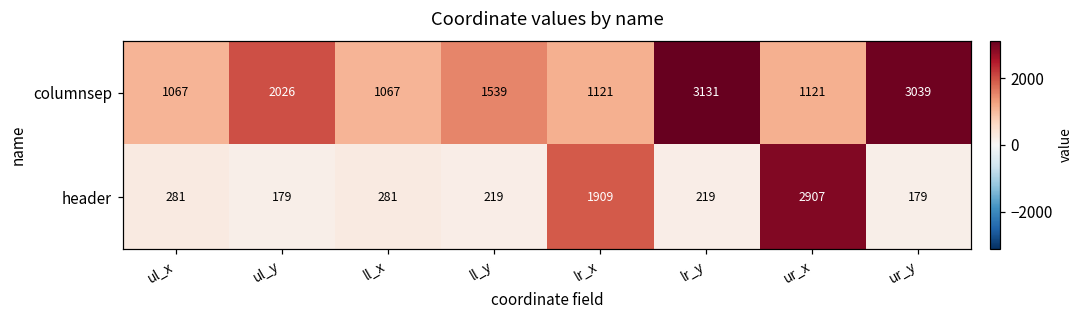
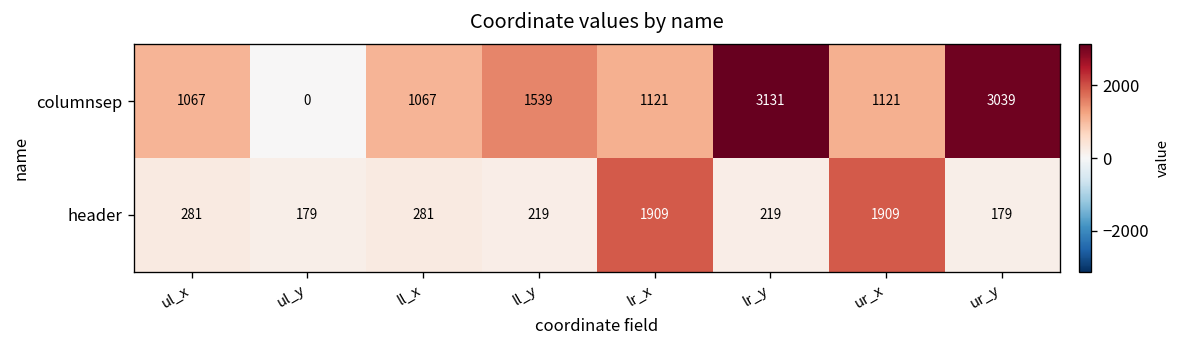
columnsep, ul_y: 2026 -> 0
header, ur_x: 2907 -> 1909
